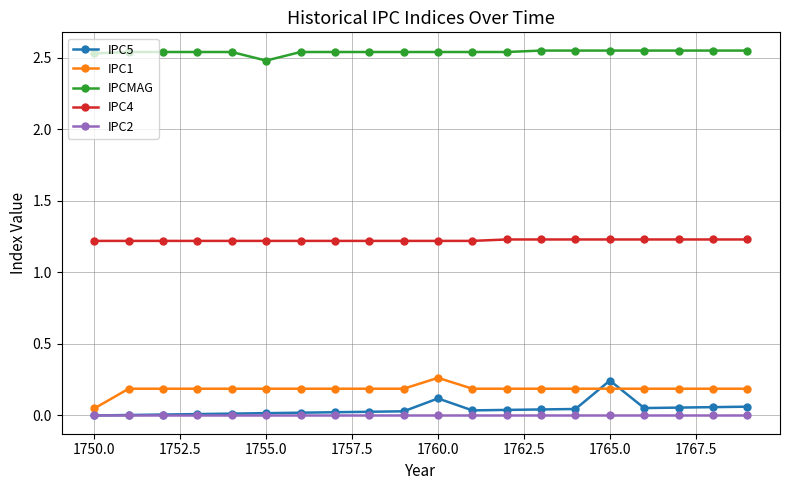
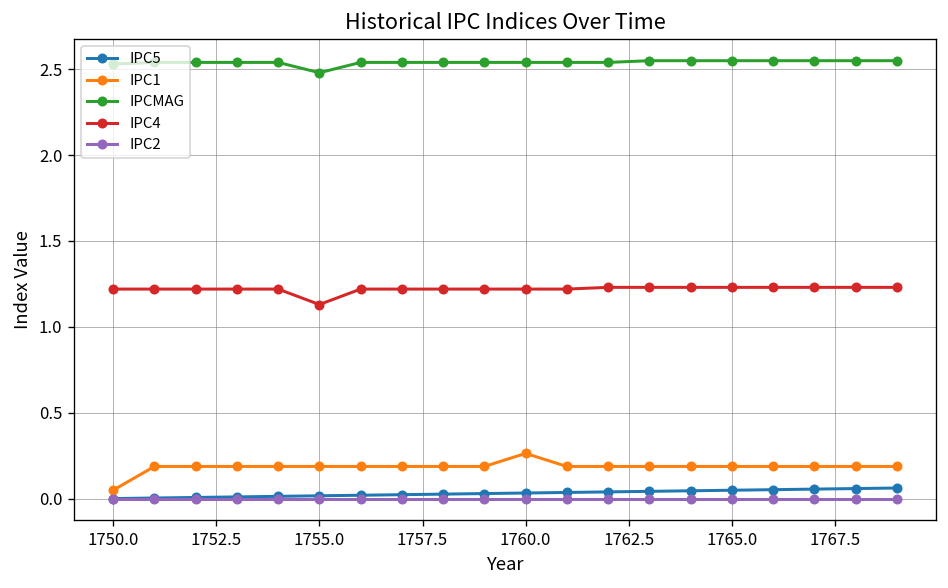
IPC4, 1755.0: 1.22 -> 1.13
IPC5, 1760.0: 0.12 -> 0.03
IPC5, 1765.0: 0.24 -> 0.05
